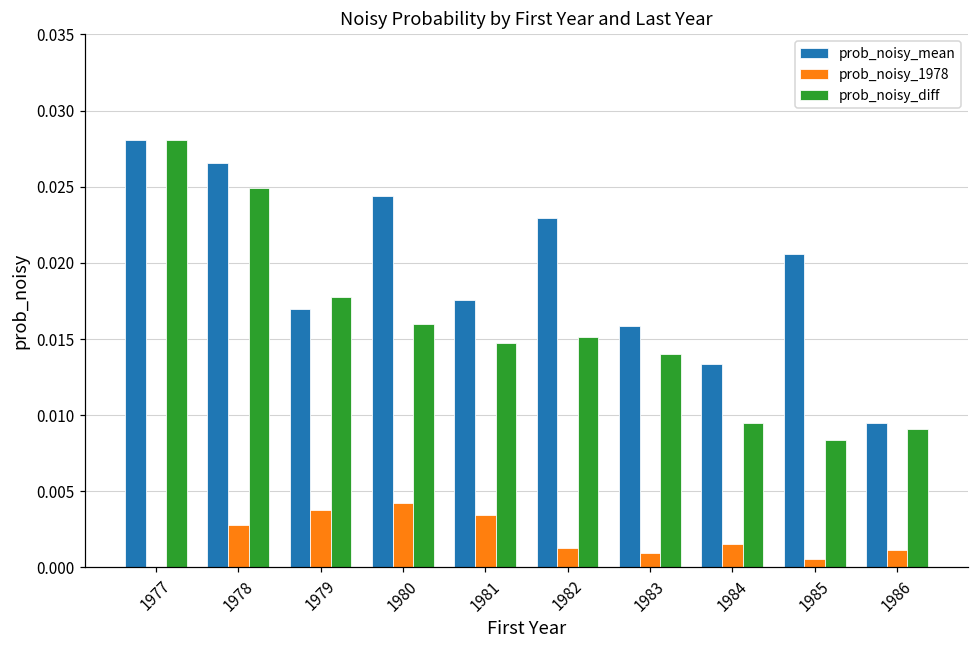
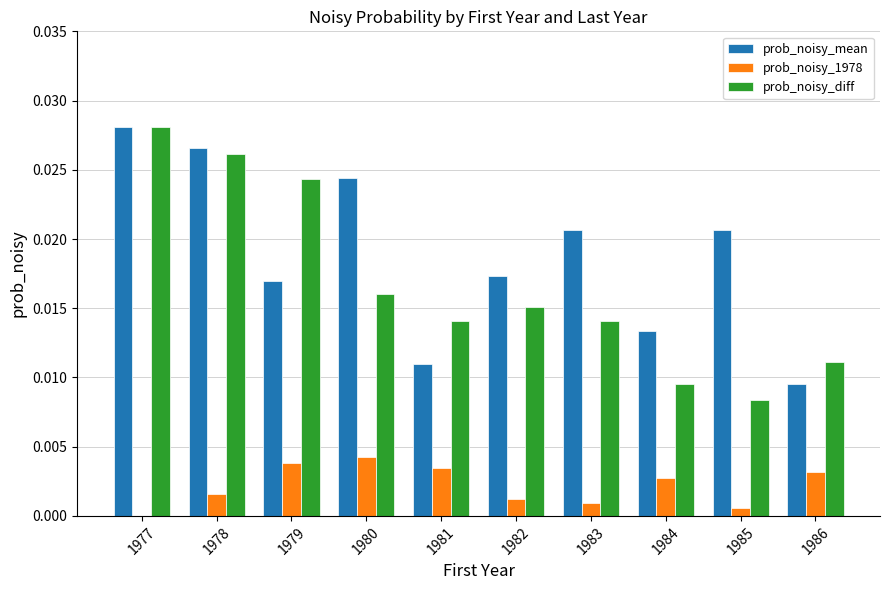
prob_noisy_1978, 1978: 0.0028 -> 0.0016
prob_noisy_diff, 1978: 0.0249 -> 0.0261
prob_noisy_diff, 1979: 0.0178 -> 0.0244
prob_noisy_mean, 1981: 0.0176 -> 0.0110
prob_noisy_diff, 1981: 0.0148 -> 0.0141
prob_noisy_mean, 1982: 0.0230 -> 0.0173
prob_noisy_mean, 1983: 0.0159 -> 0.0207
prob_noisy_1978, 1984: 0.0015 -> 0.0027
prob_noisy_1978, 1986: 0.0012 -> 0.0032
prob_noisy_diff, 1986: 0.0091 -> 0.0111
